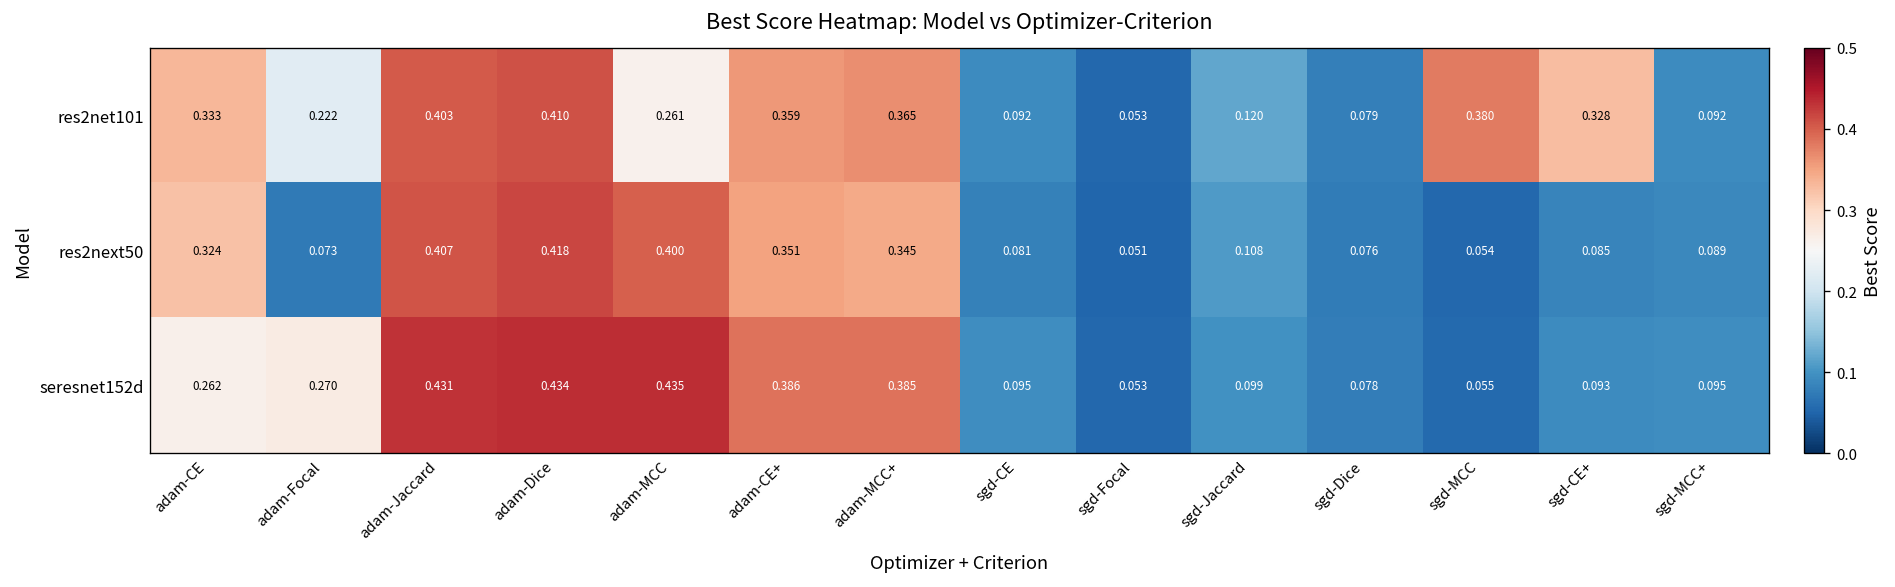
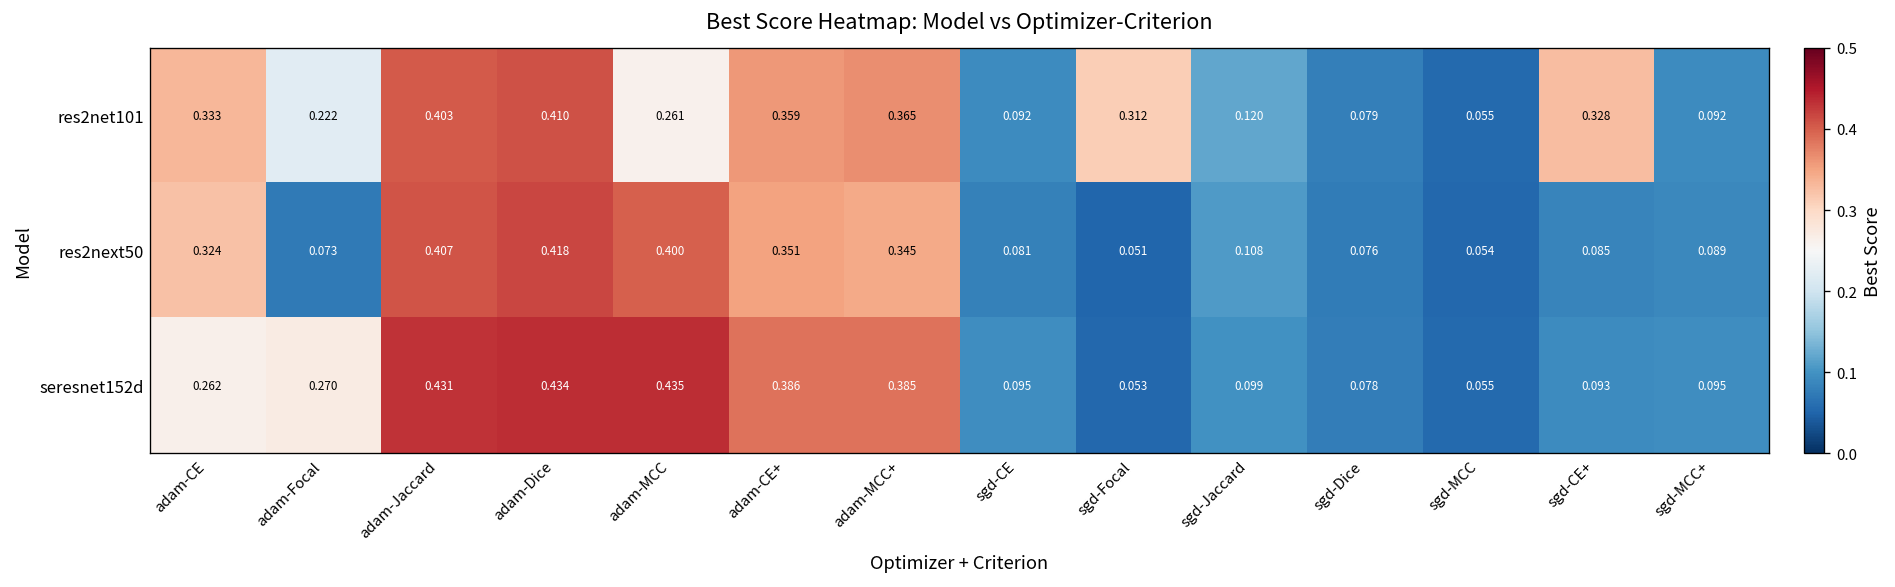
res2net101, sgd-Focal: 0.053 -> 0.312
res2net101, sgd-MCC: 0.380 -> 0.055
